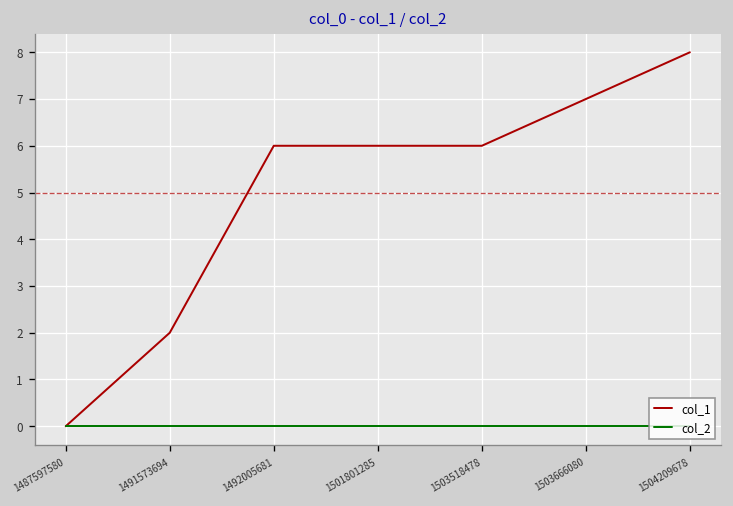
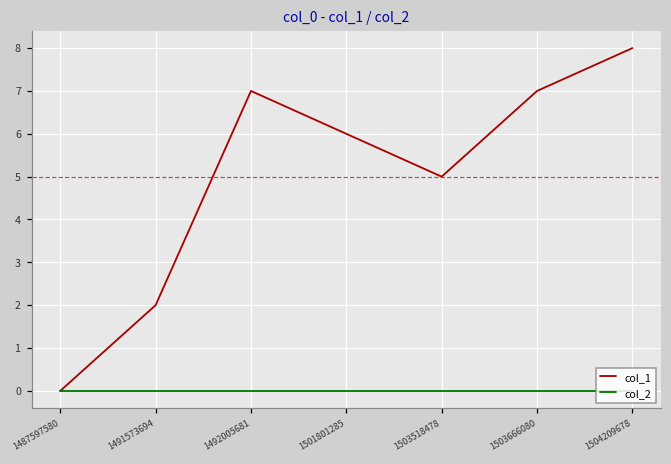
col_1, 1492005681: 6 -> 7
col_1, 1503518478: 6 -> 5
